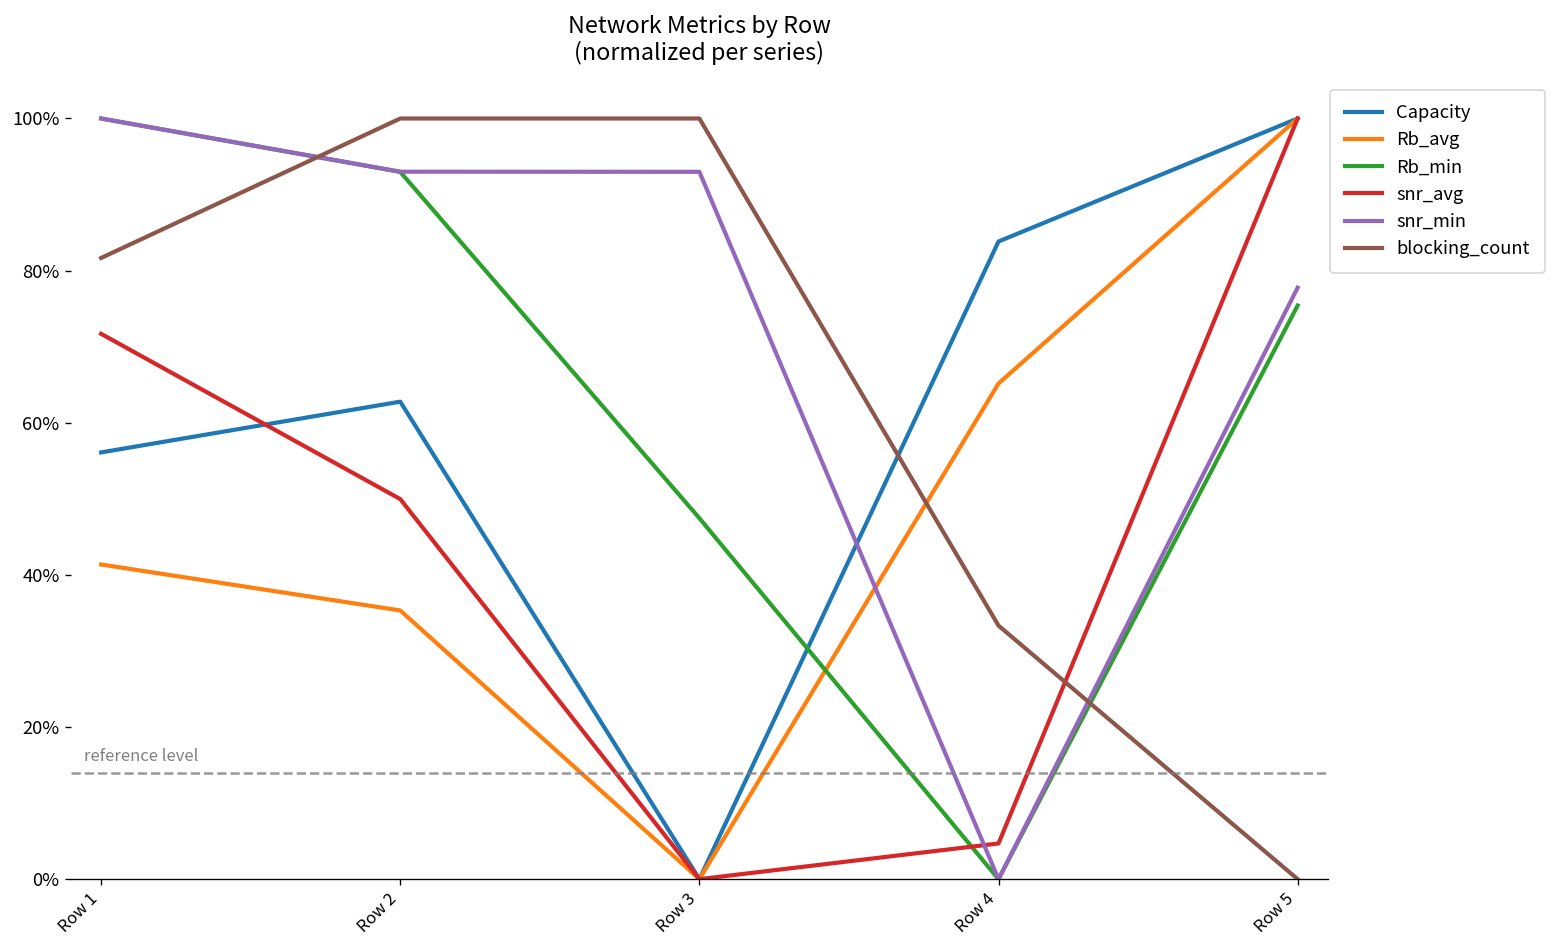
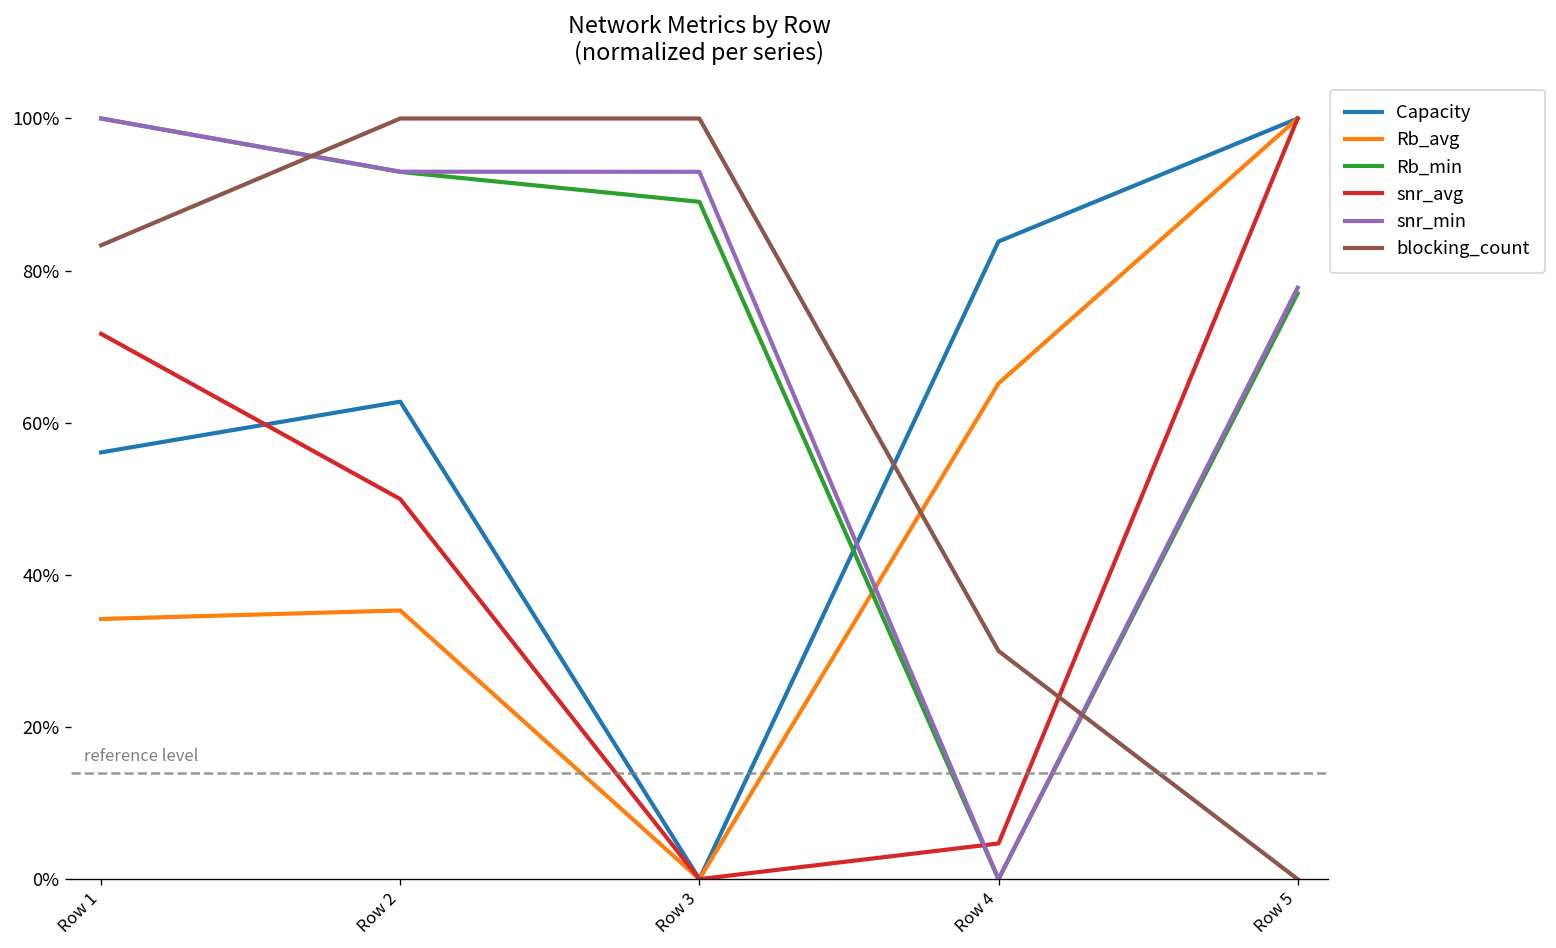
Rb_avg, Row 1: 41% -> 34%
blocking_count, Row 1: 82% -> 83%
Rb_min, Row 3: 47% -> 89%
blocking_count, Row 4: 33% -> 30%
Rb_min, Row 5: 75% -> 77%
